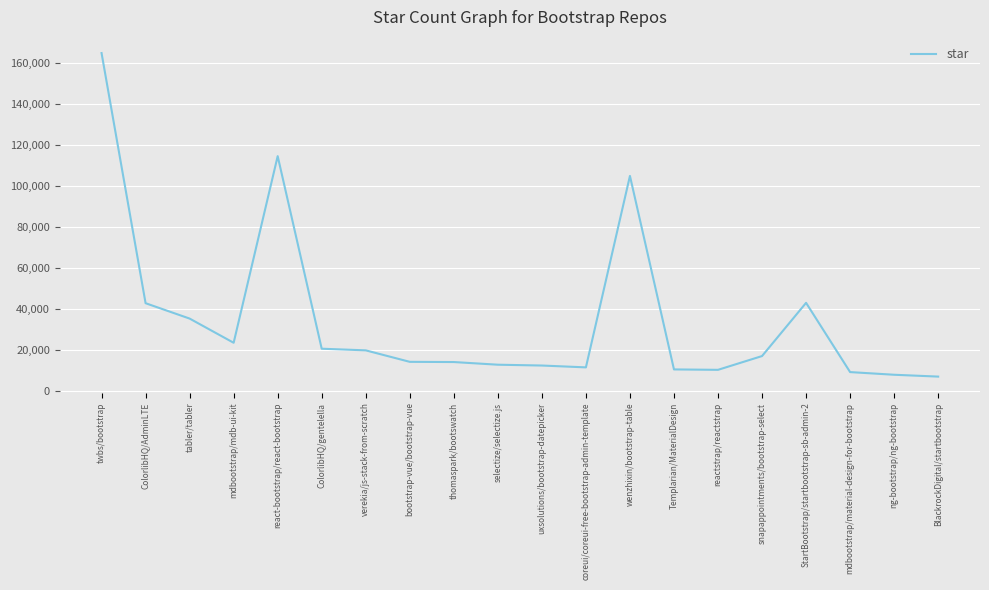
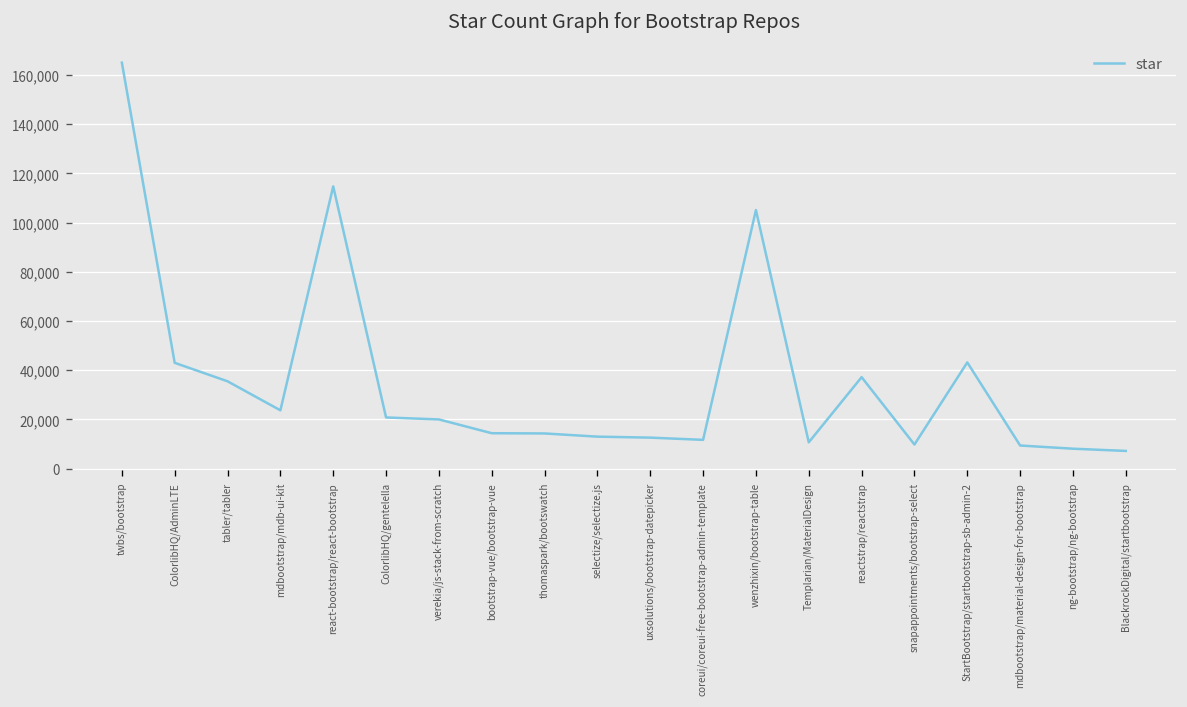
reactstrap/reactstrap: 11,000 -> 37,000
snapappointments/bootstrap-select: 17,000 -> 10,000
